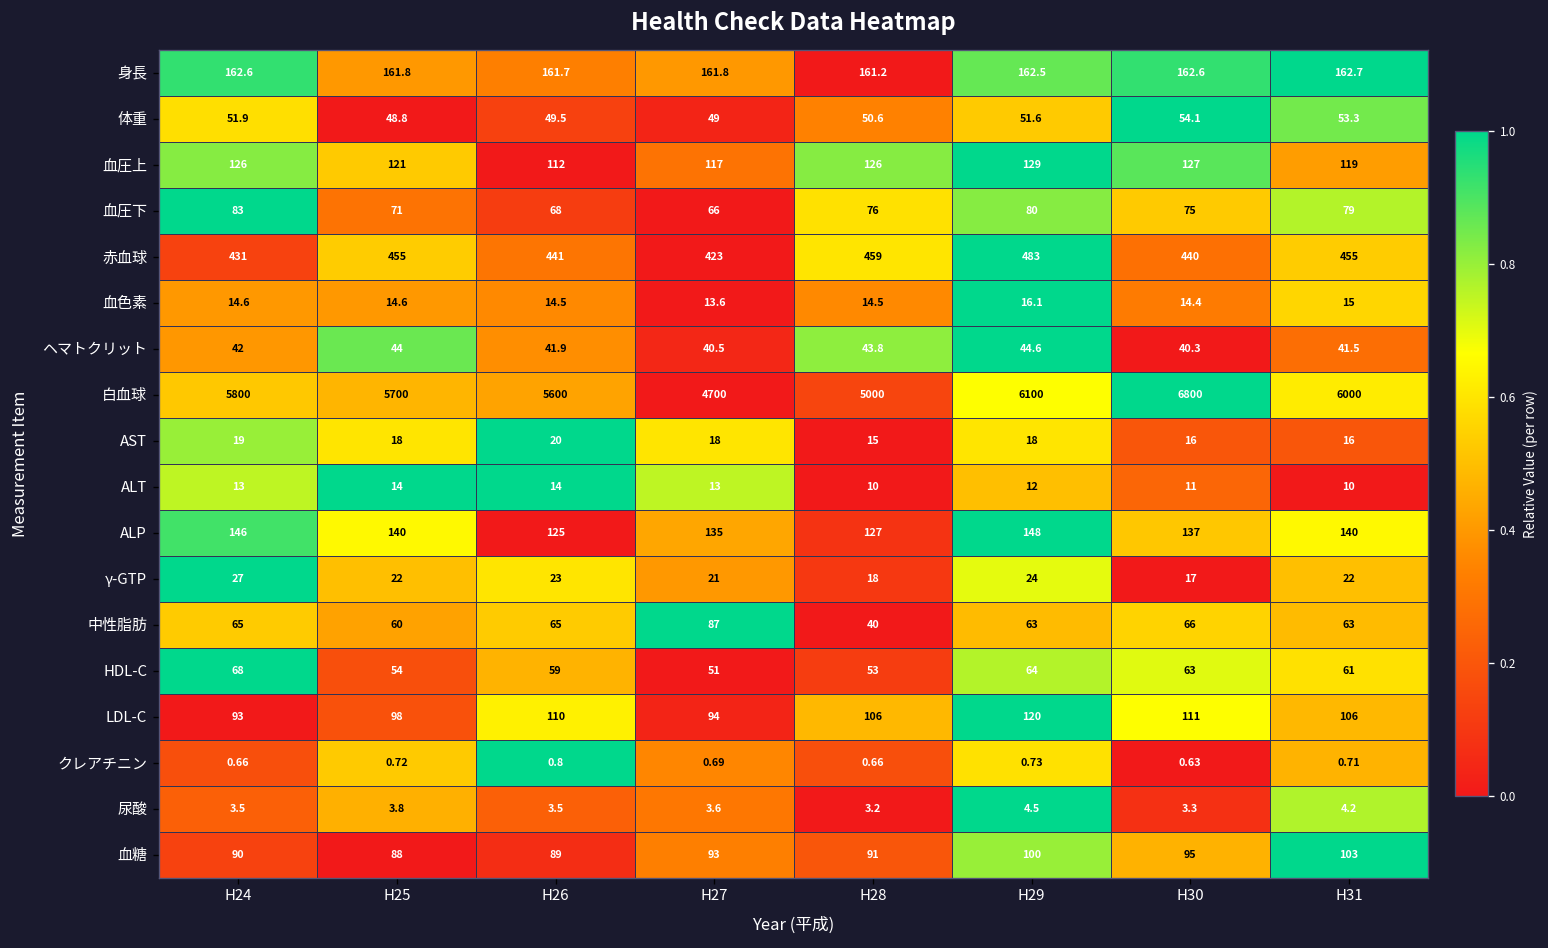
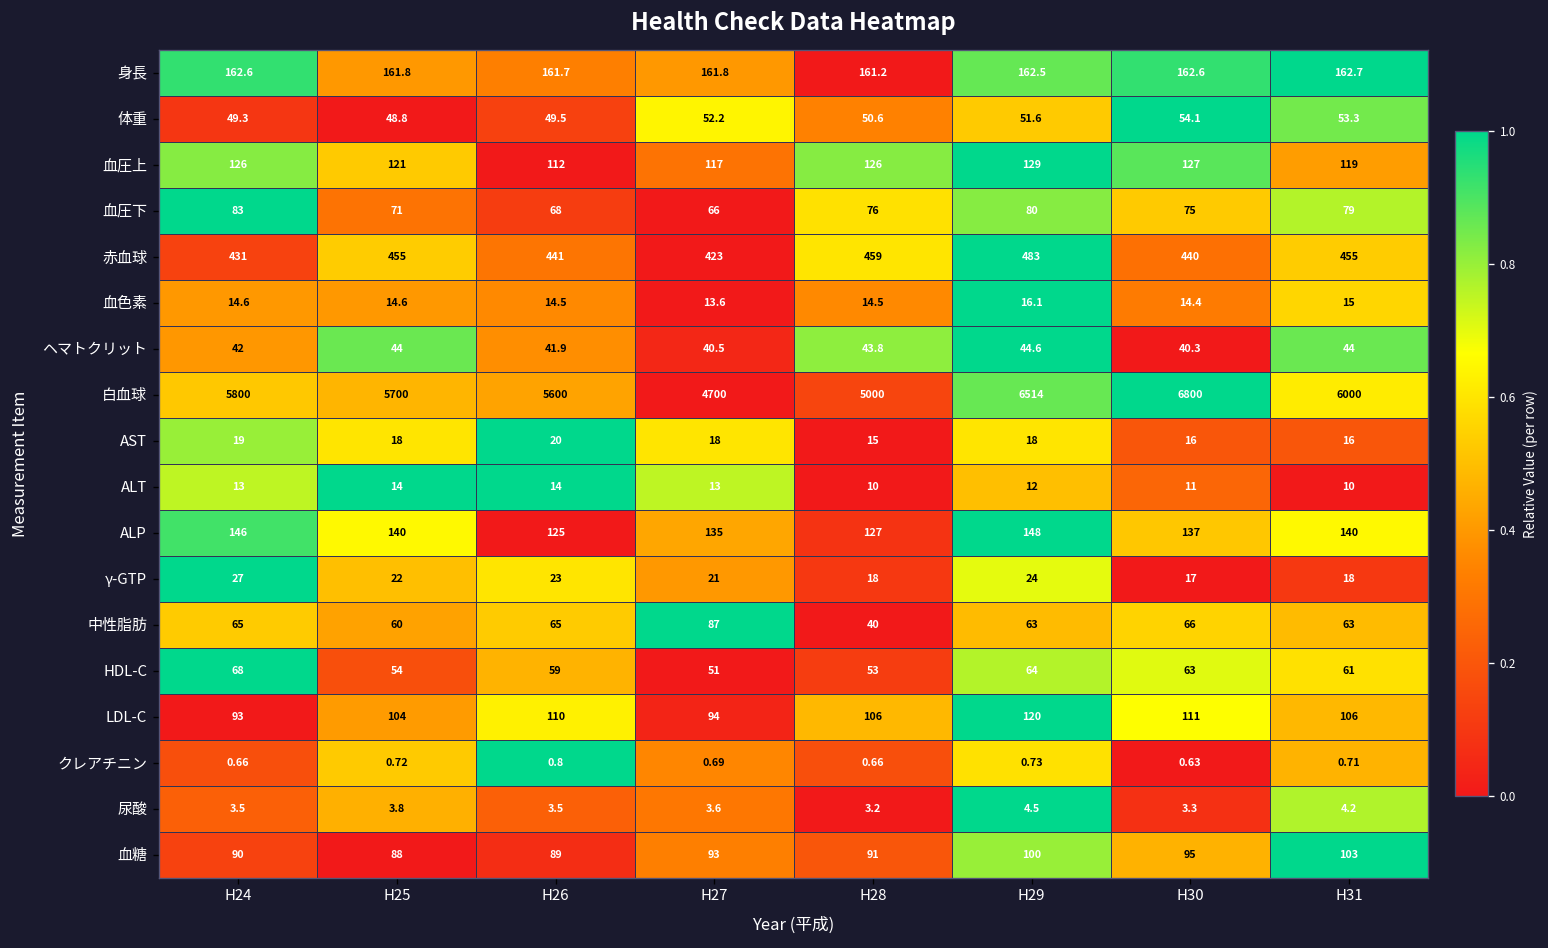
体重, H24: 51.9 -> 49.3
体重, H27: 49 -> 52.2
ヘマトクリット, H31: 41.5 -> 44
白血球, H29: 6100 -> 6514
γ-GTP, H31: 22 -> 18
LDL-C, H25: 98 -> 104
